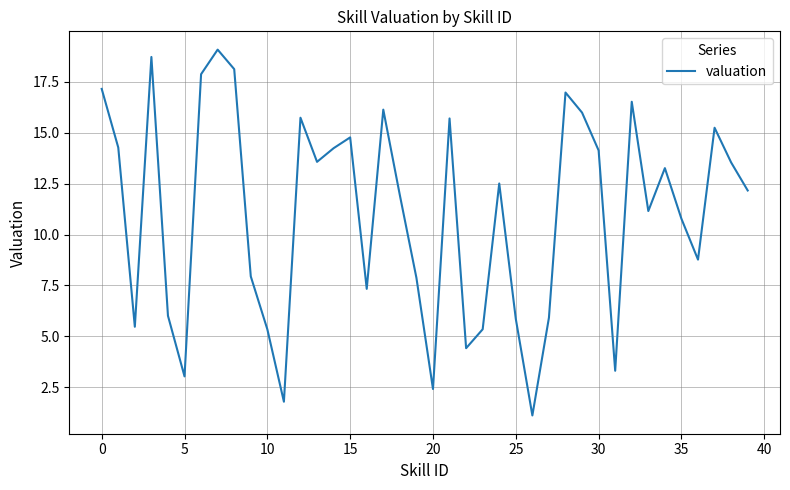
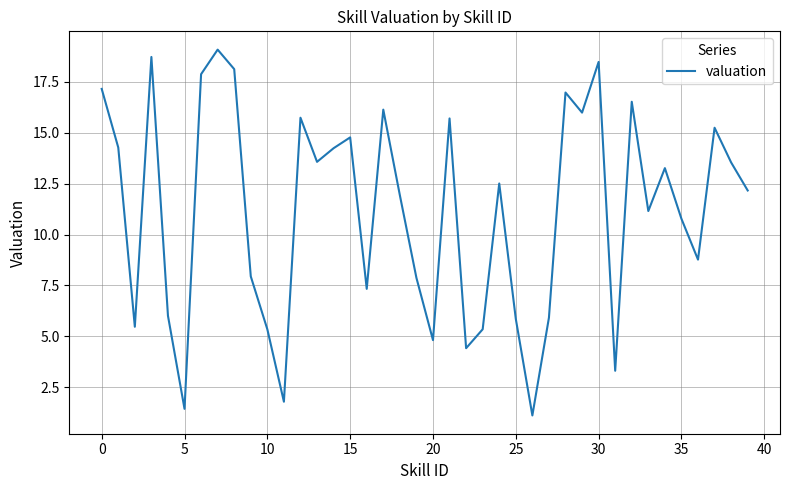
5: 3.0 -> 1.4
20: 2.4 -> 4.8
30: 14.1 -> 18.5
